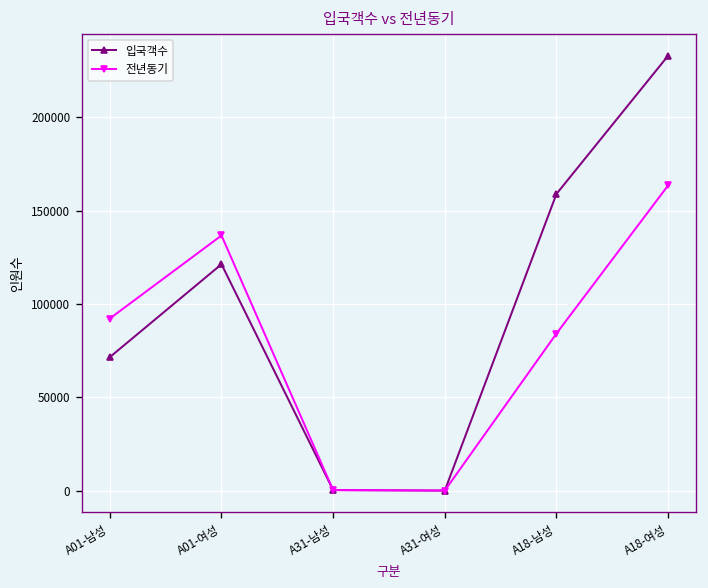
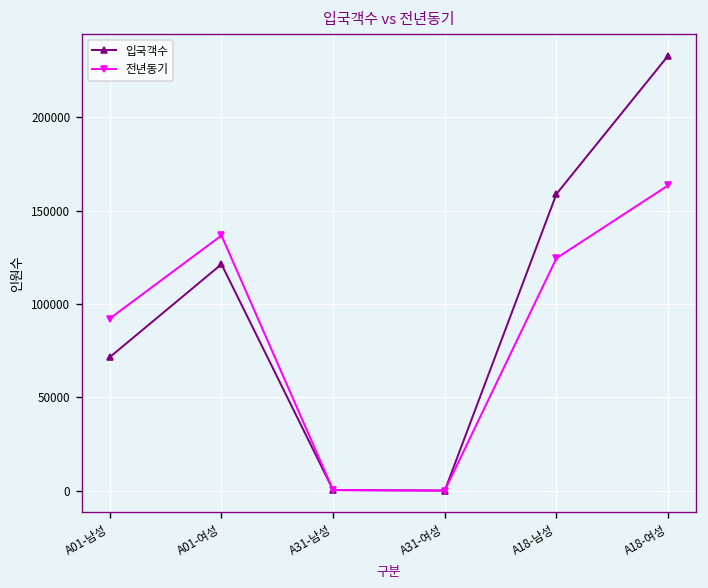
전년동기, A18-남성: 84000 -> 124000
